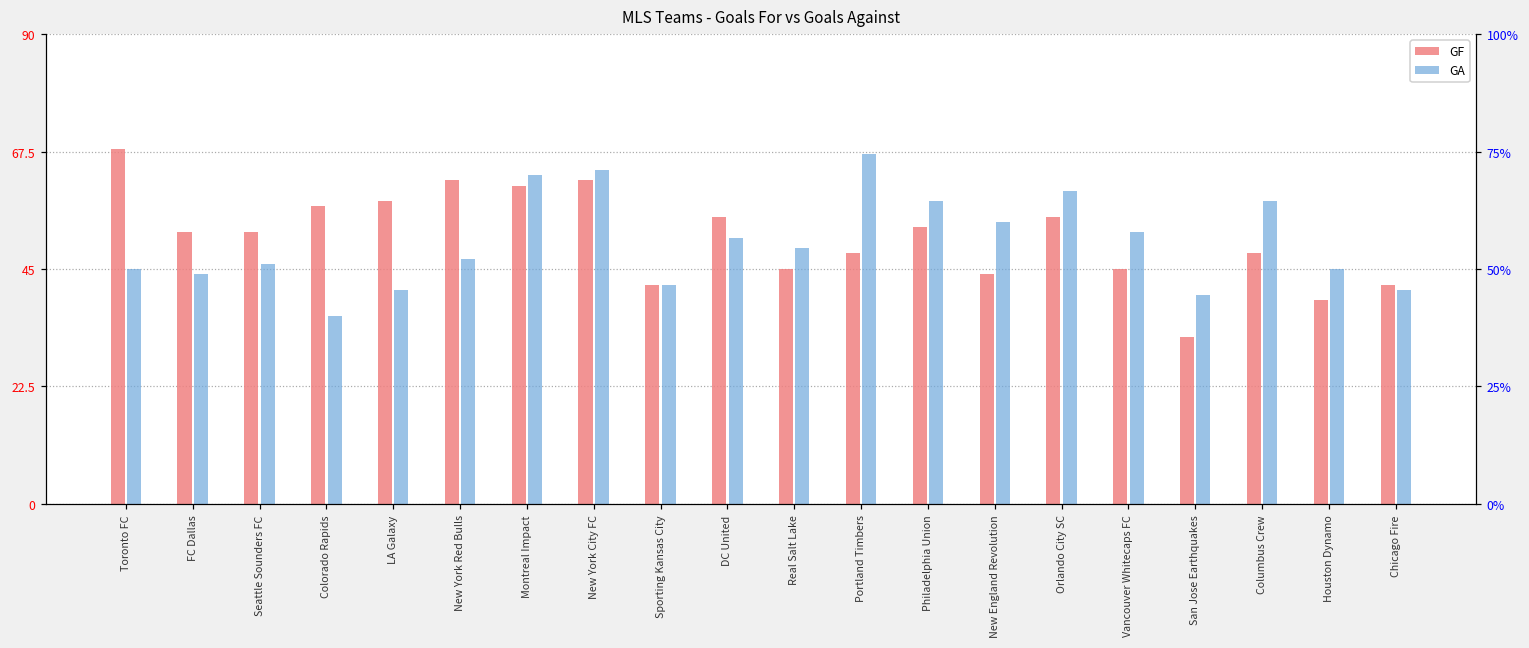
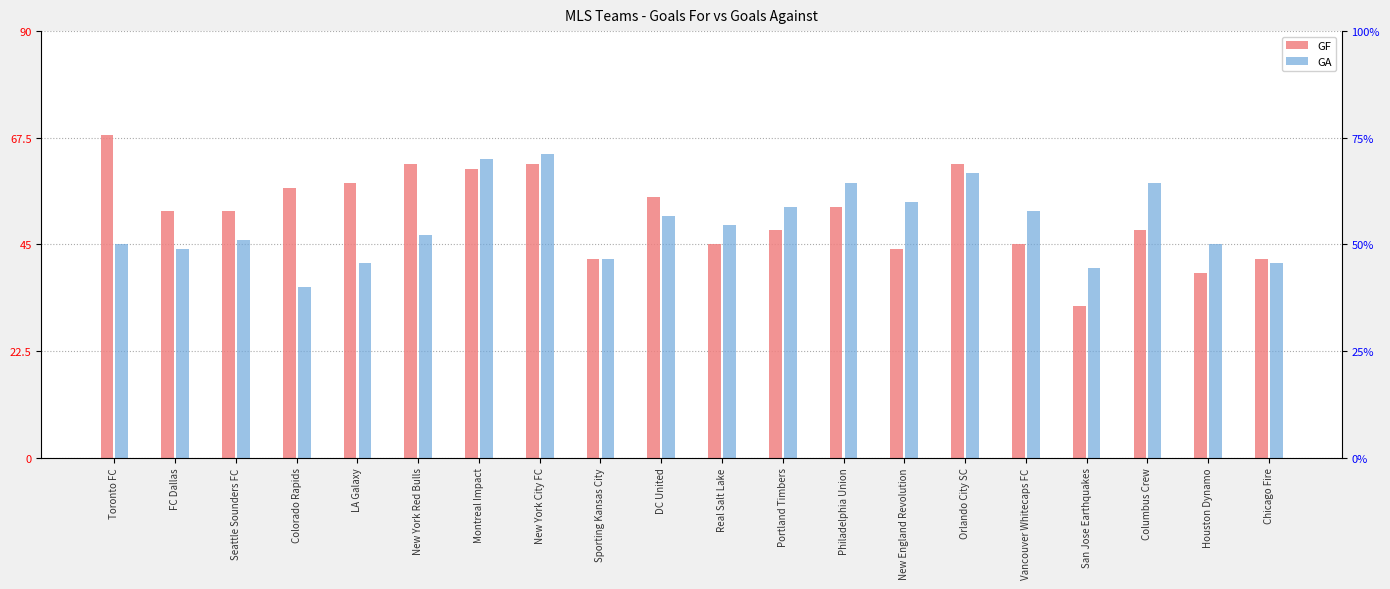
GA, Portland Timbers: 67 -> 53
GF, Orlando City SC: 55 -> 62
